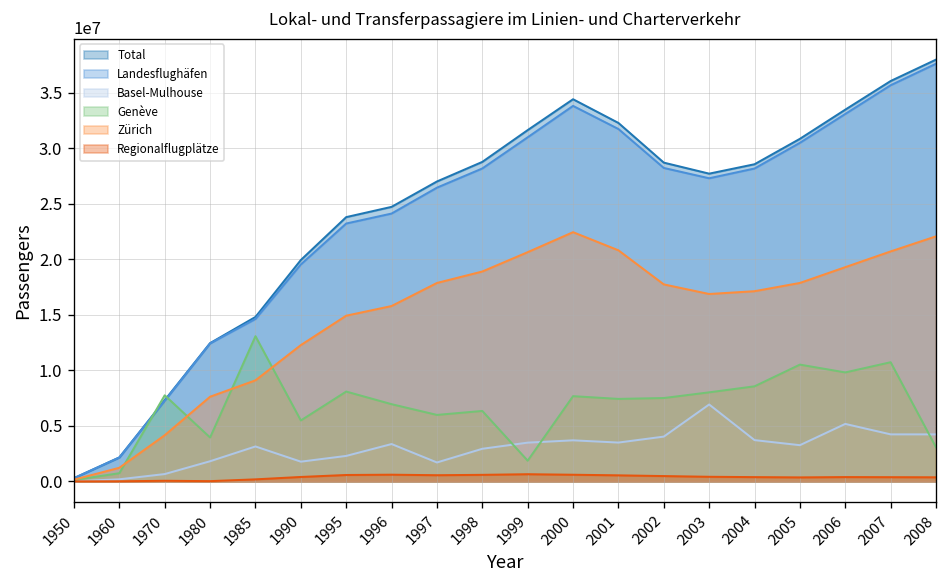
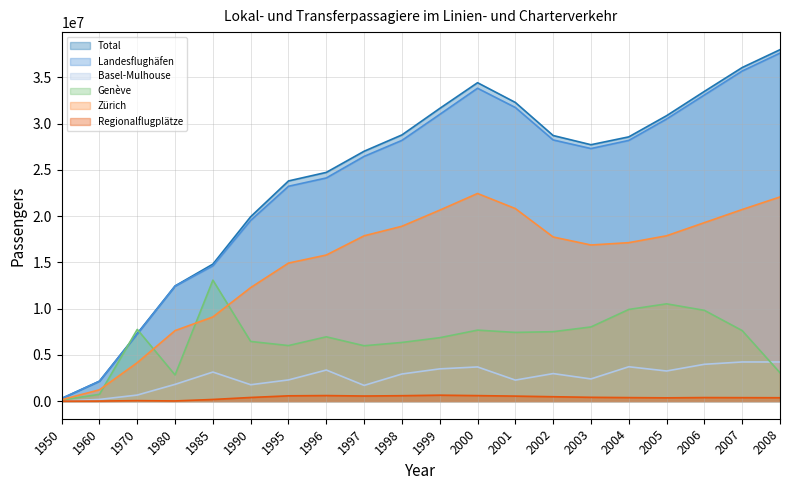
Genève, 1980: 4000000 -> 3000000
Genève, 1990: 5000000 -> 6000000
Genève, 1995: 8000000 -> 6000000
Genève, 1999: 2000000 -> 7000000
Basel-Mulhouse, 2001: 3000000 -> 2000000
Basel-Mulhouse, 2002: 4000000 -> 3000000
Basel-Mulhouse, 2003: 7000000 -> 2000000
Genève, 2004: 9000000 -> 10000000
Basel-Mulhouse, 2006: 5000000 -> 4000000
Genève, 2007: 11000000 -> 8000000
